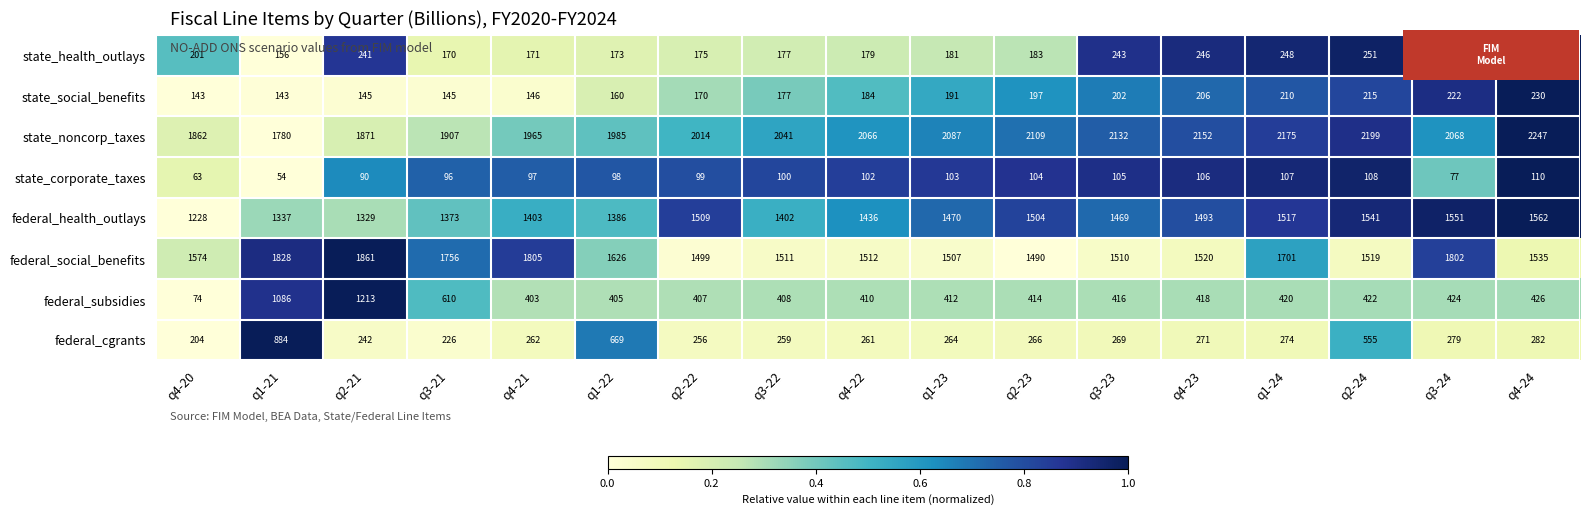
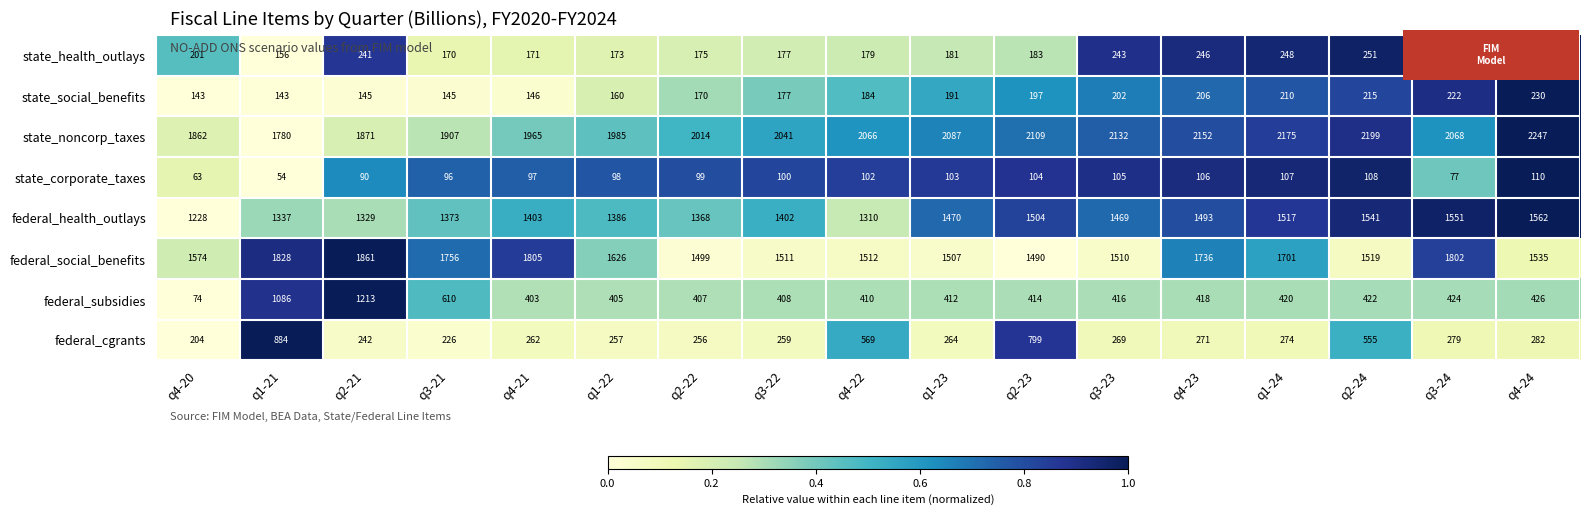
federal_health_outlays, q2-22: 1509 -> 1368
federal_health_outlays, q4-22: 1436 -> 1310
federal_social_benefits, q4-23: 1520 -> 1736
federal_cgrants, q1-22: 669 -> 257
federal_cgrants, q4-22: 261 -> 569
federal_cgrants, q2-23: 266 -> 799
